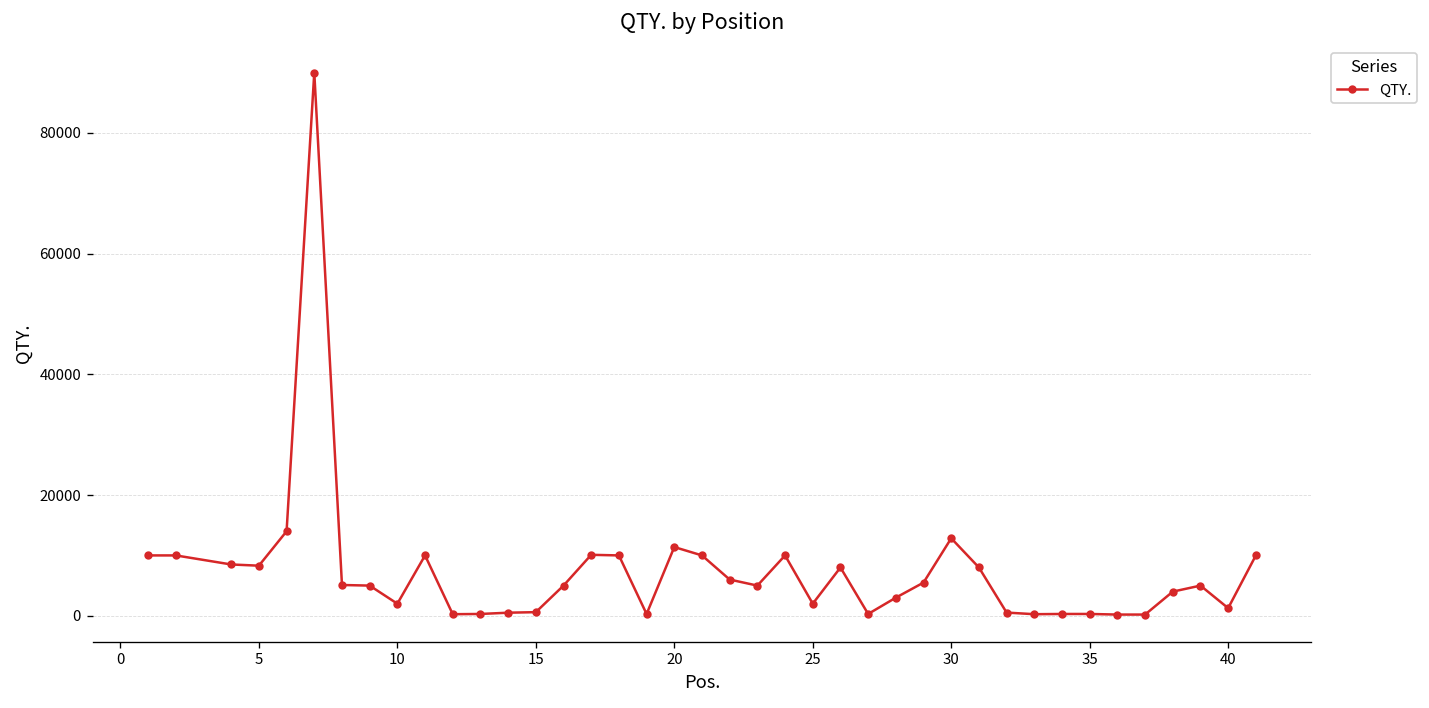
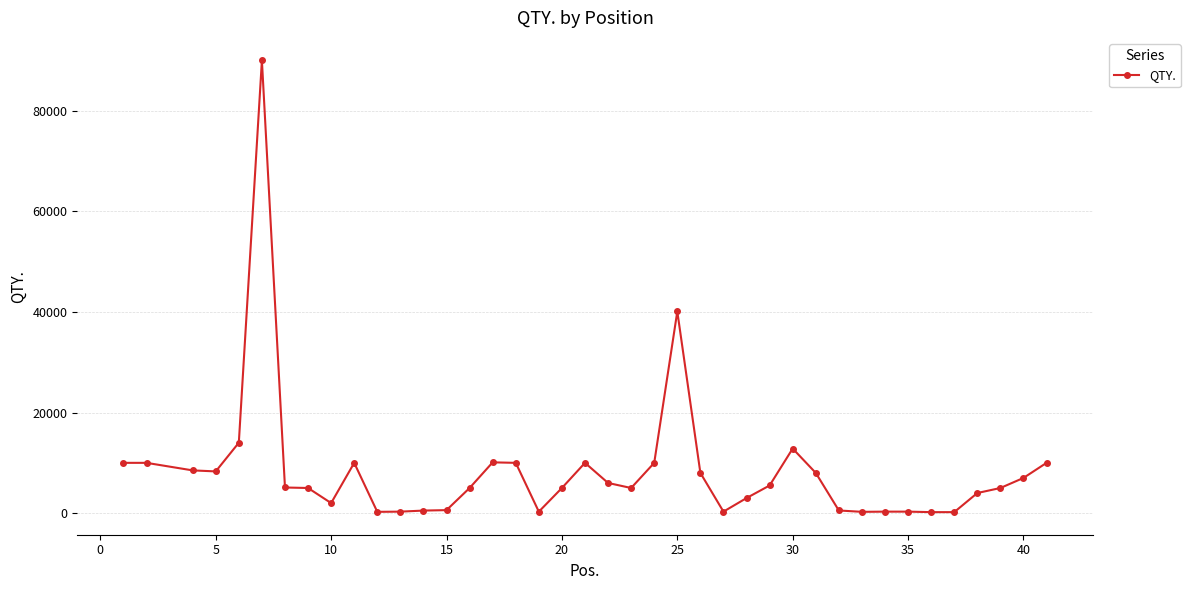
20: 11000 -> 5000
25: 2000 -> 40000
40: 1000 -> 7000
